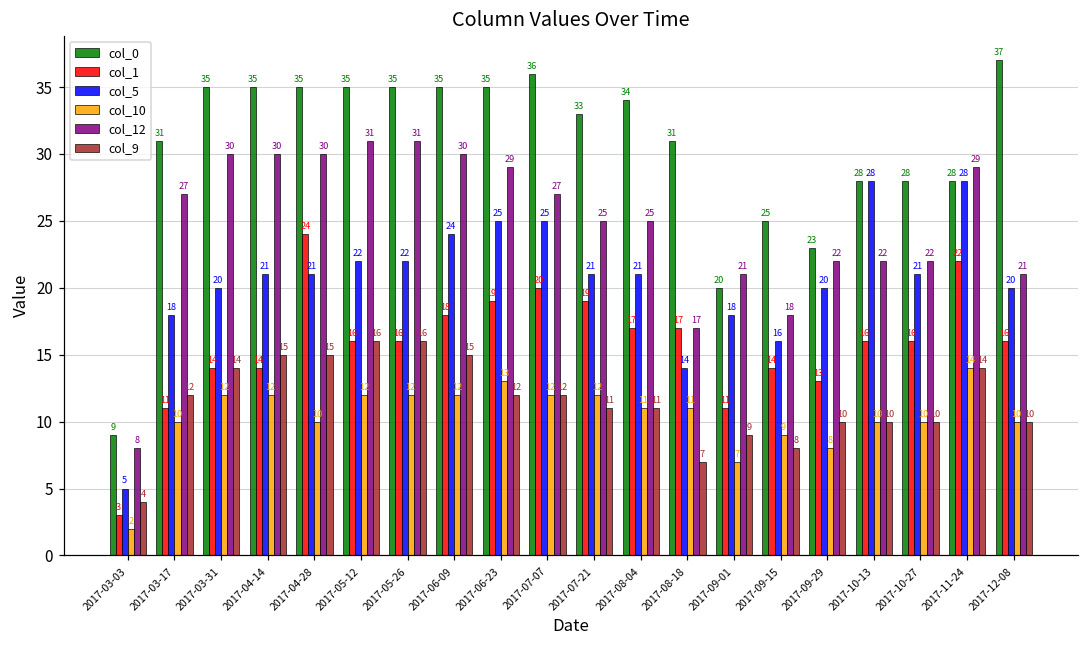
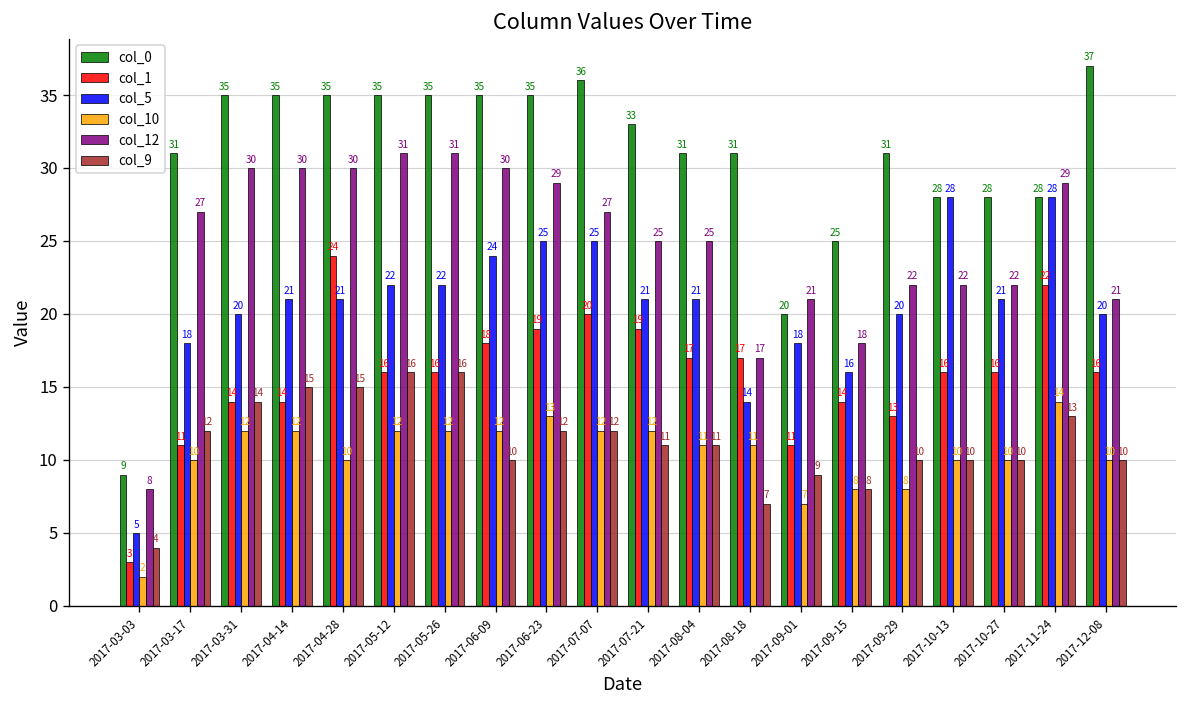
col_9, 2017-06-09: 15 -> 10
col_0, 2017-08-04: 34 -> 31
col_10, 2017-09-15: 9 -> 8
col_0, 2017-09-29: 23 -> 31
col_9, 2017-11-24: 14 -> 13
